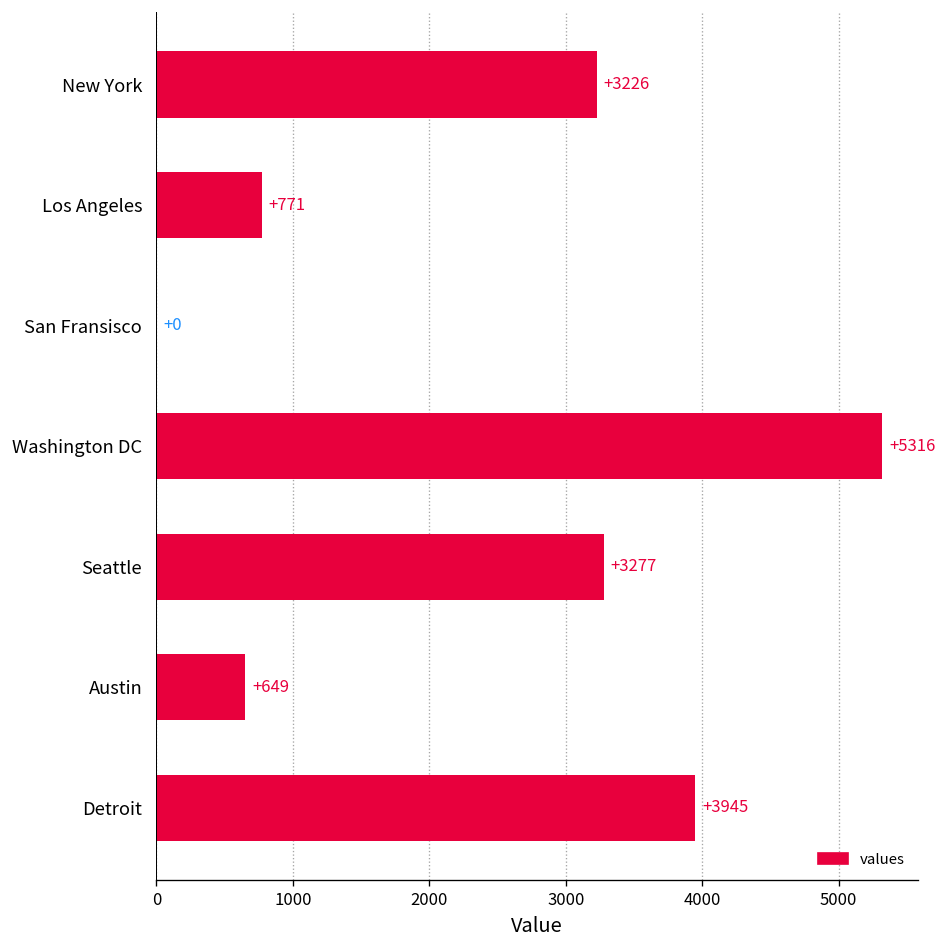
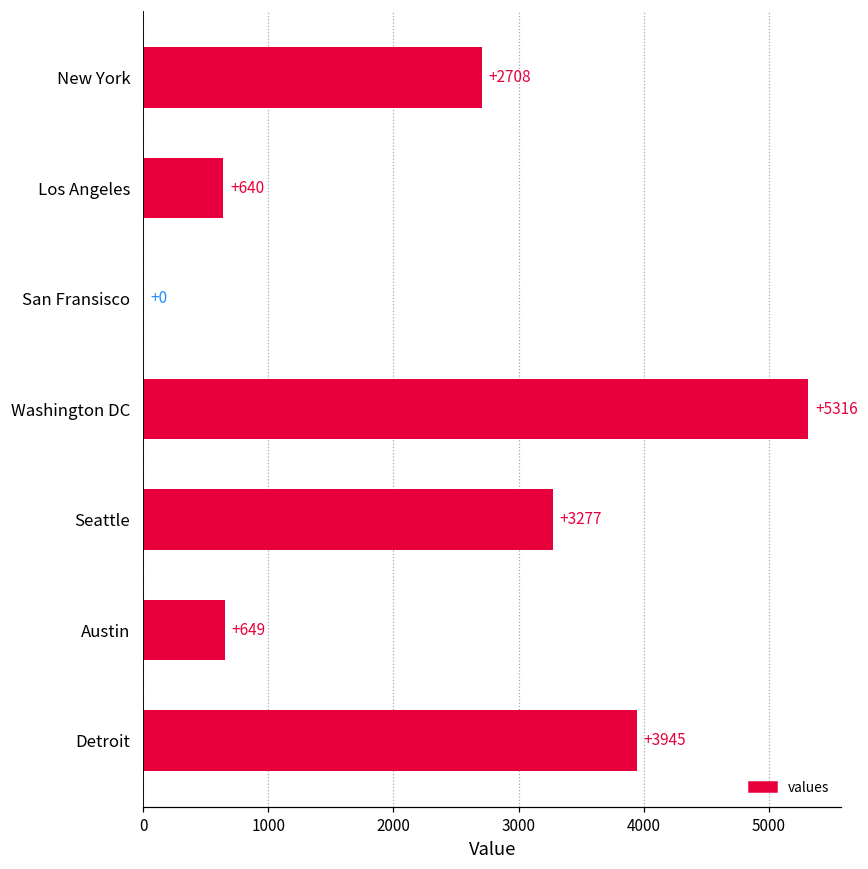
New York: +3226 -> +2708
Los Angeles: +771 -> +640
